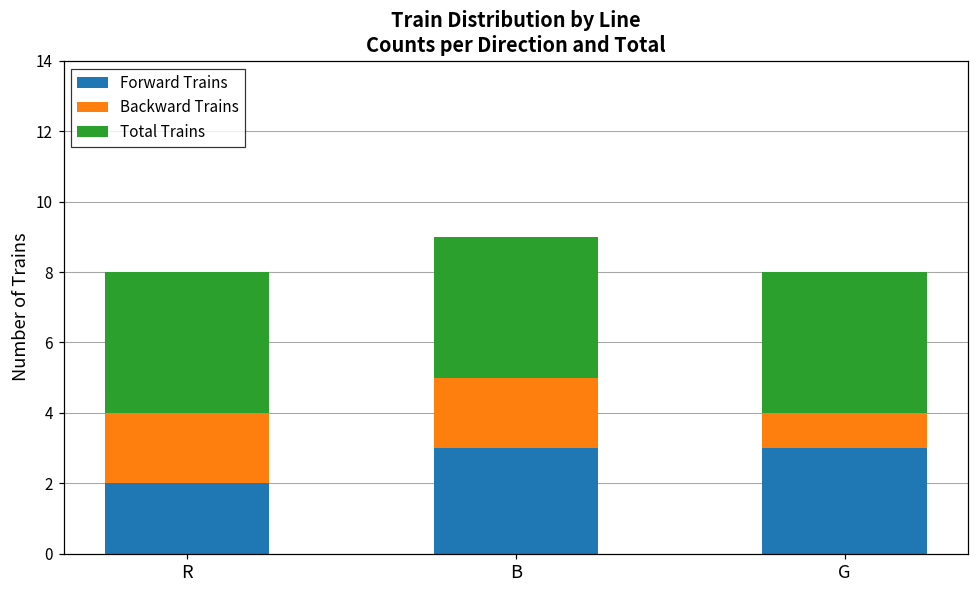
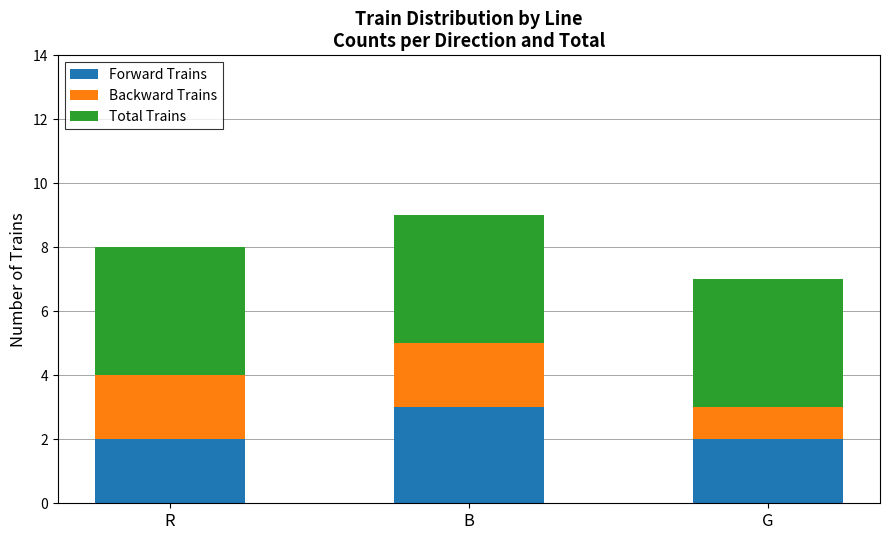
Forward Trains, G: 3 -> 2
